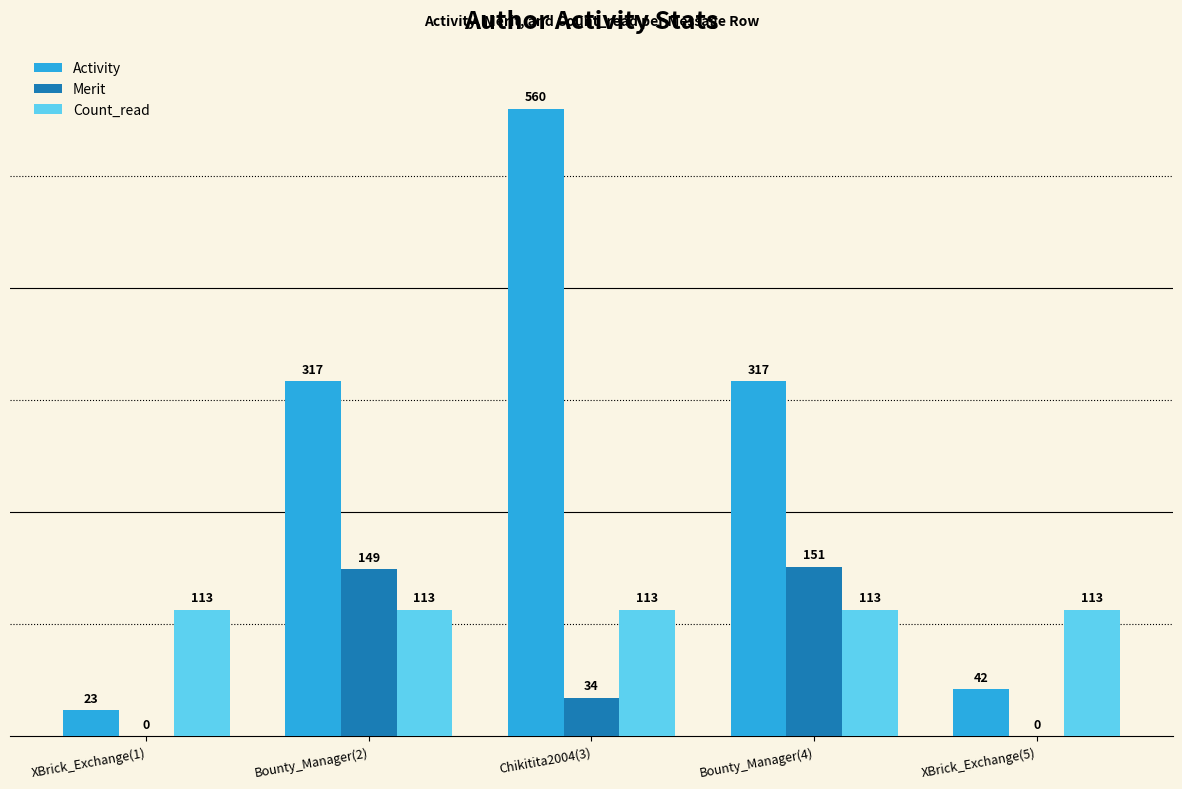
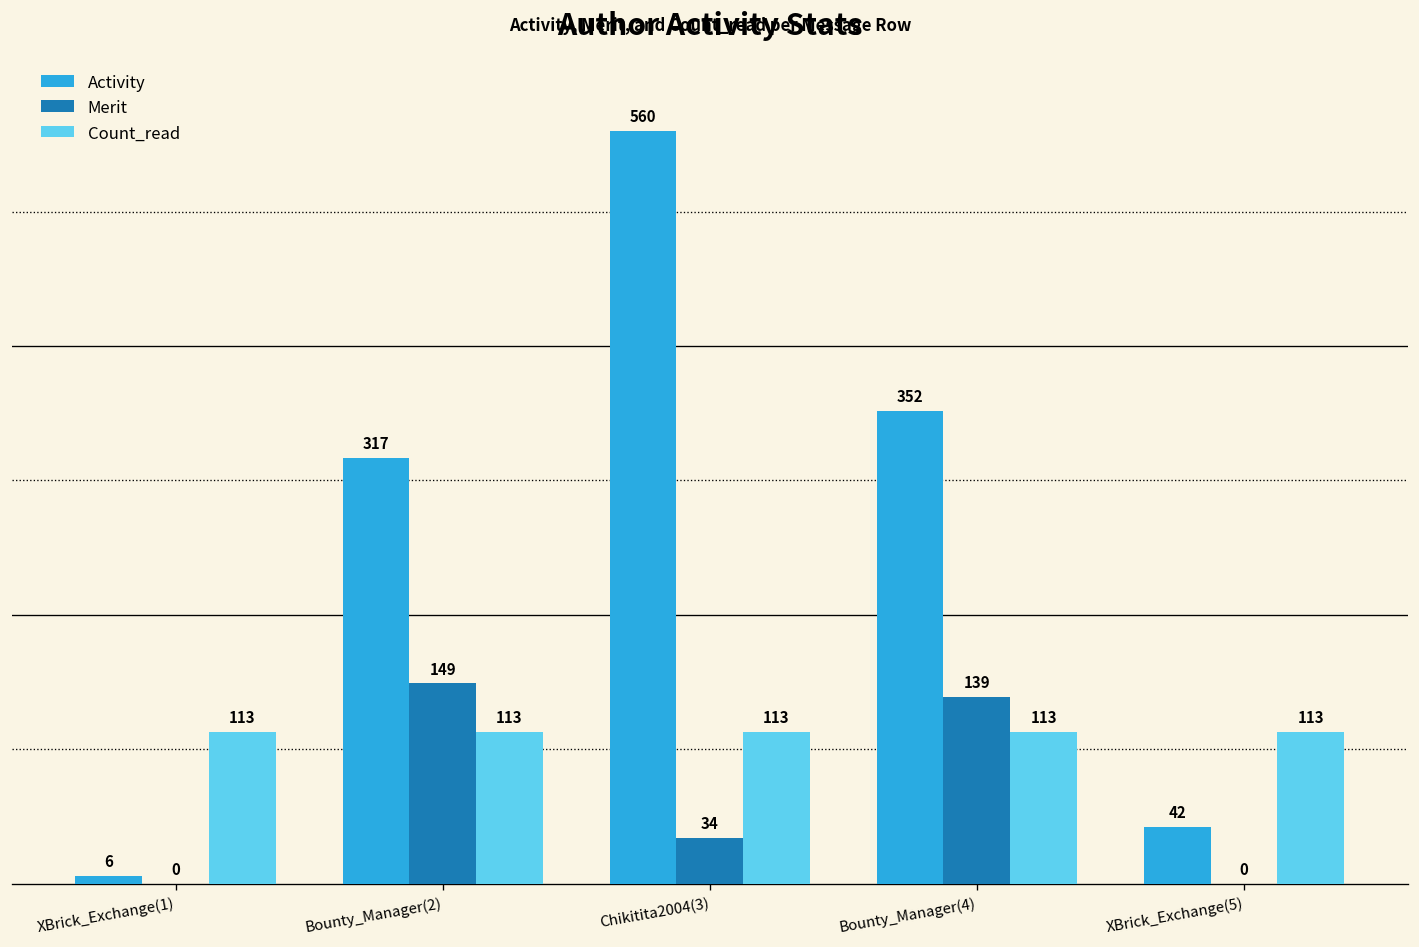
Activity, XBrick_Exchange(1): 23 -> 6
Activity, Bounty_Manager(4): 317 -> 352
Merit, Bounty_Manager(4): 151 -> 139
